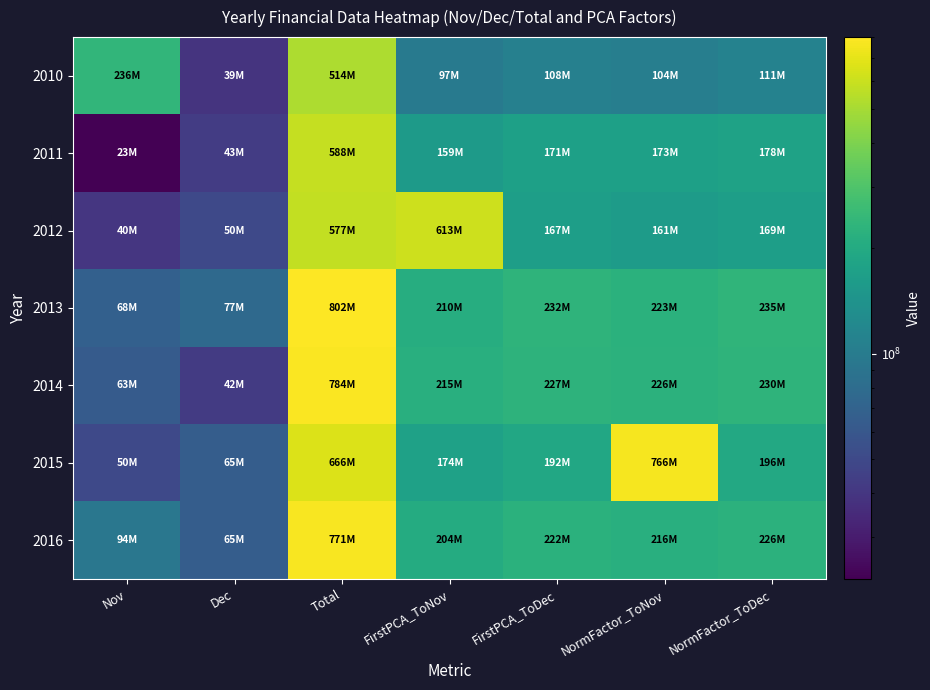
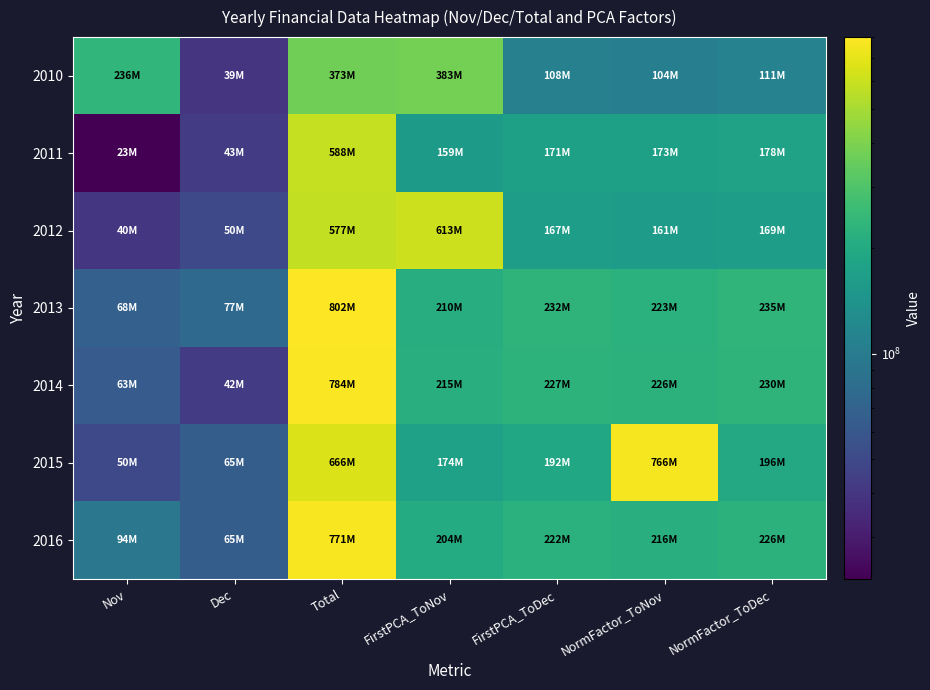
2010, Total: 514M -> 373M
2010, FirstPCA_ToNov: 97M -> 383M
